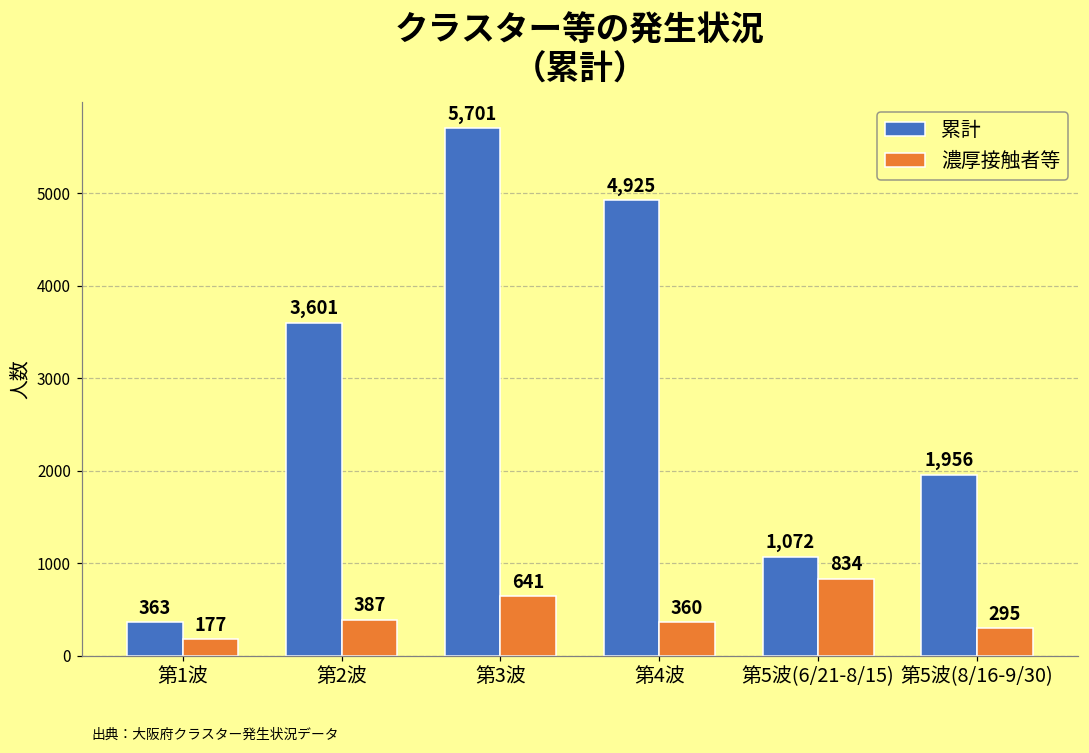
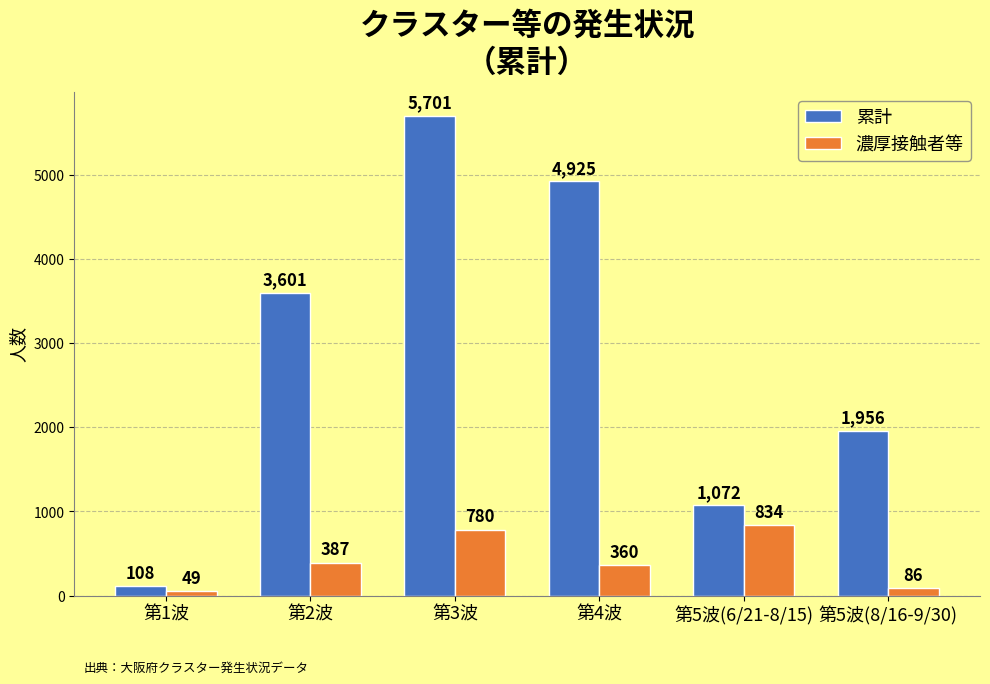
累計, 第1波: 363 -> 108
濃厚接触者等, 第1波: 177 -> 49
濃厚接触者等, 第3波: 641 -> 780
濃厚接触者等, 第5波(8/16-9/30): 295 -> 86
